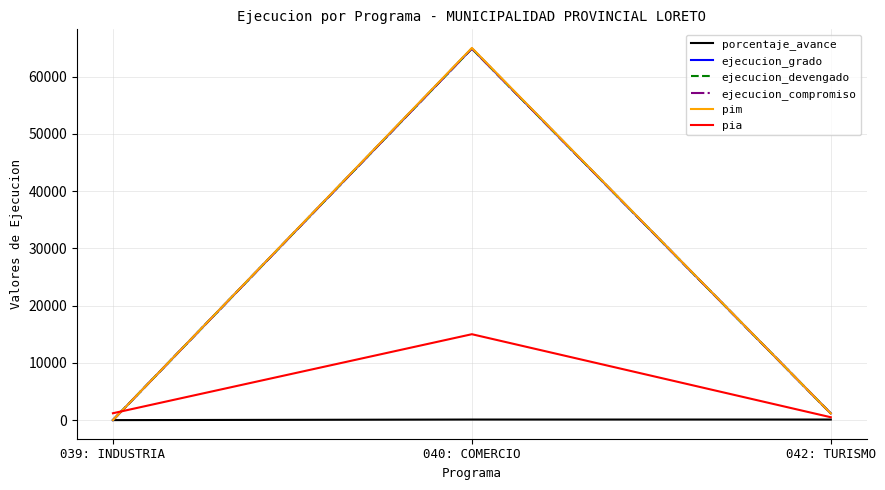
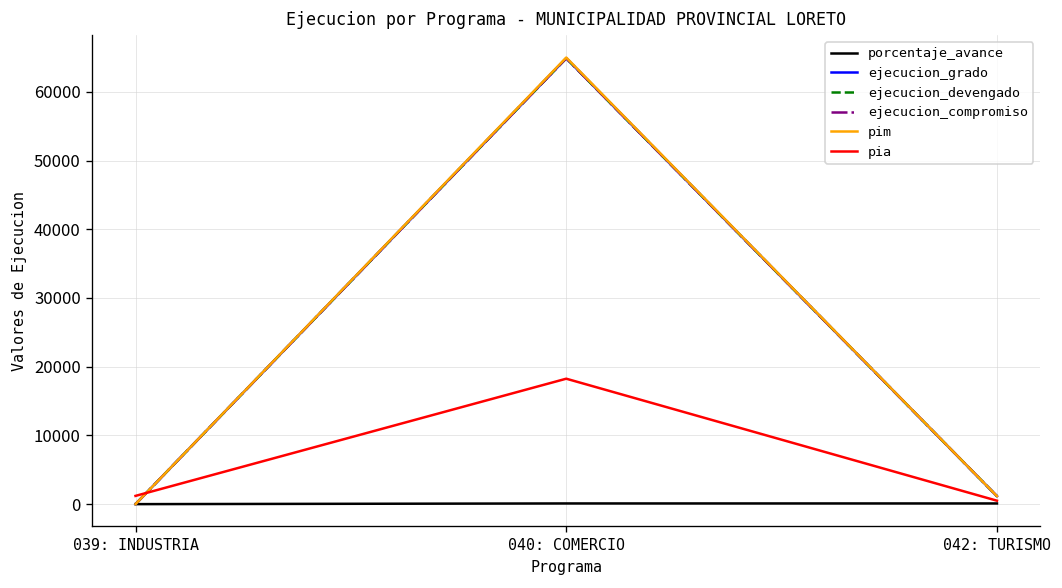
pia, 040: COMERCIO: 15000 -> 18000
